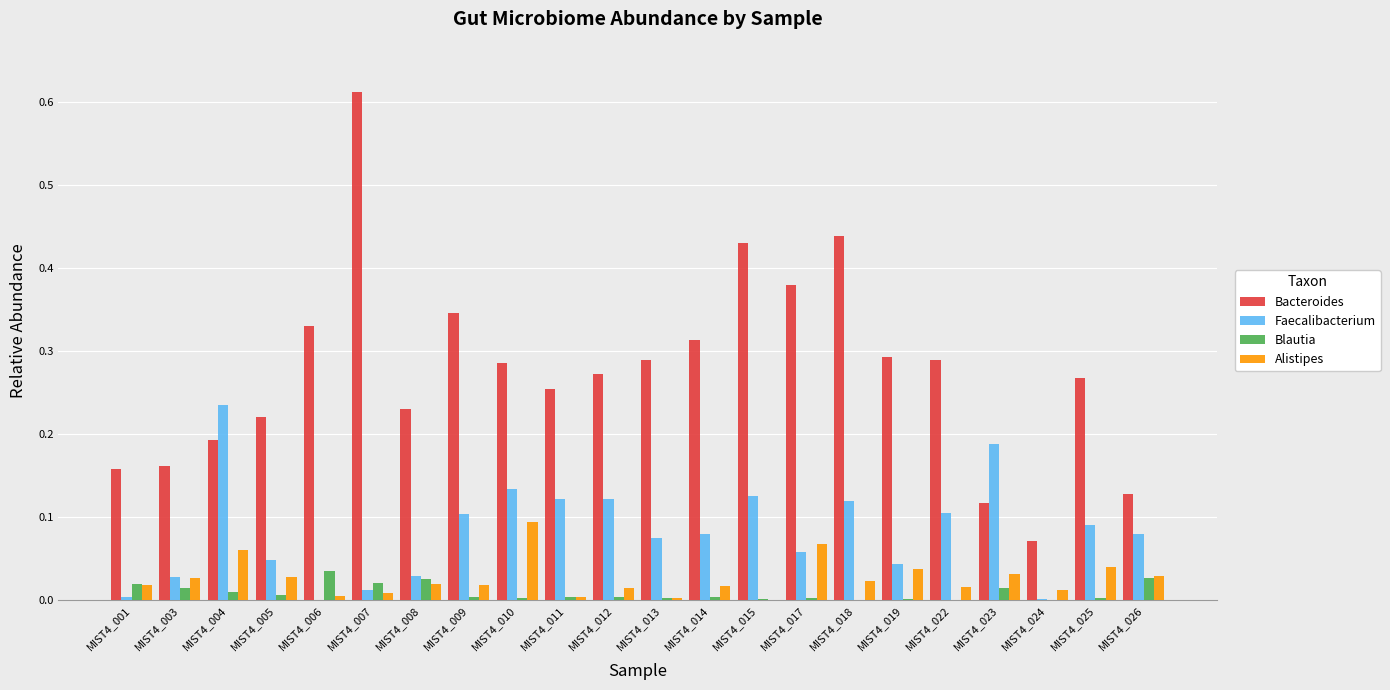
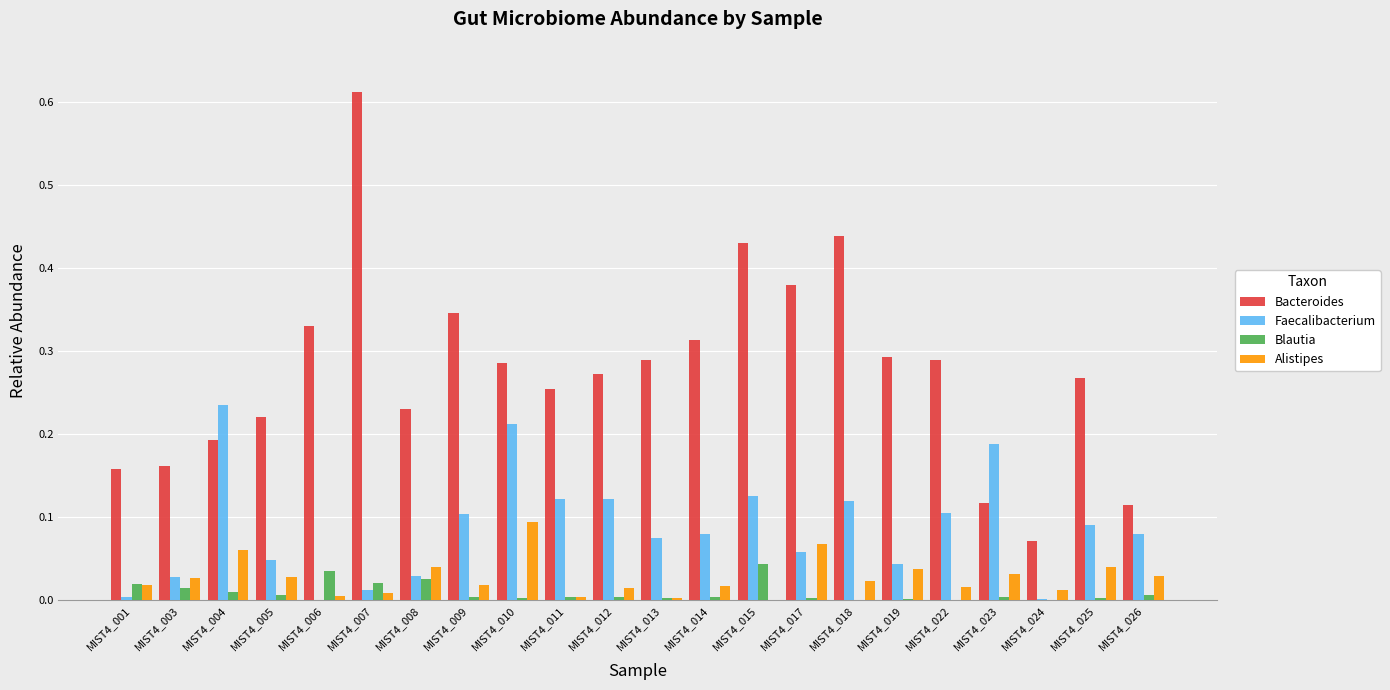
Alistipes, MIST4_008: 0.02 -> 0.04
Faecalibacterium, MIST4_010: 0.13 -> 0.21
Blautia, MIST4_015: 0.00 -> 0.04
Blautia, MIST4_023: 0.01 -> 0.00
Bacteroides, MIST4_026: 0.13 -> 0.11
Blautia, MIST4_026: 0.03 -> 0.01
